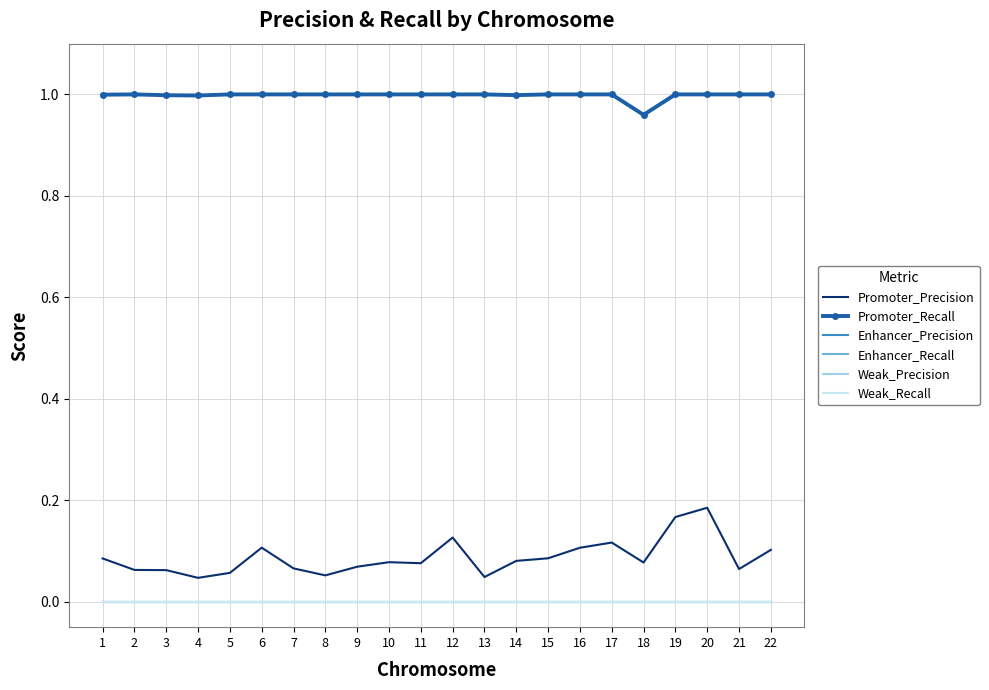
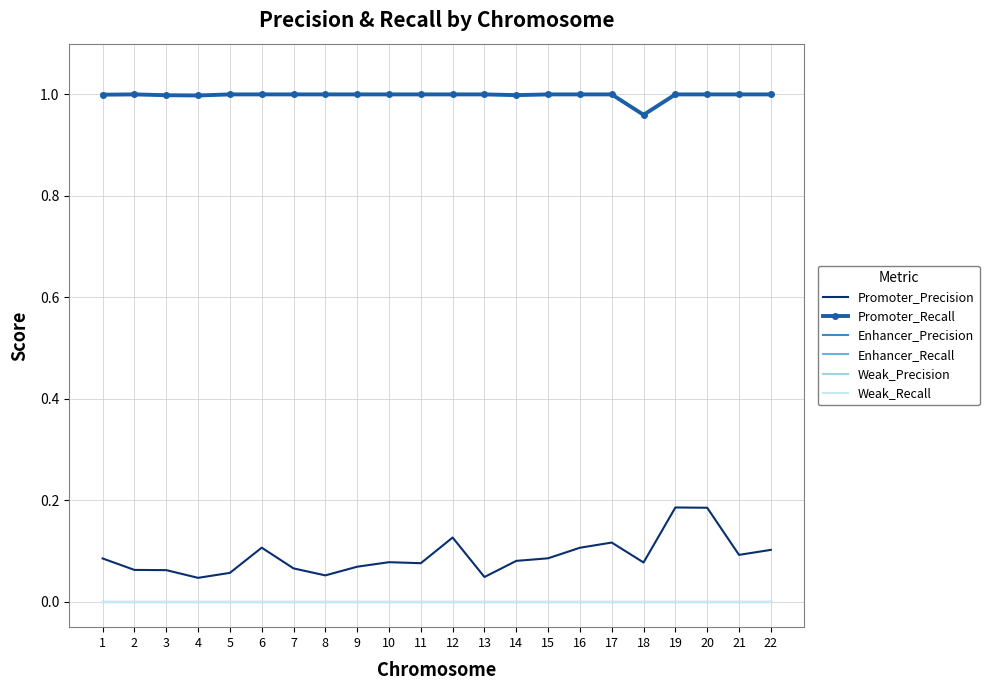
Promoter_Precision, 19: 0.17 -> 0.19
Promoter_Precision, 21: 0.06 -> 0.09
